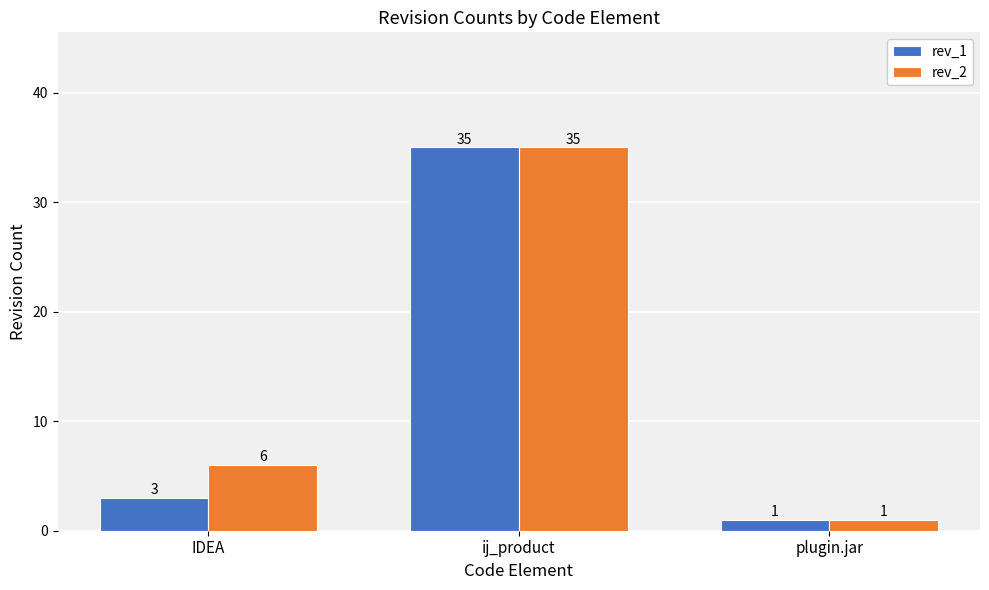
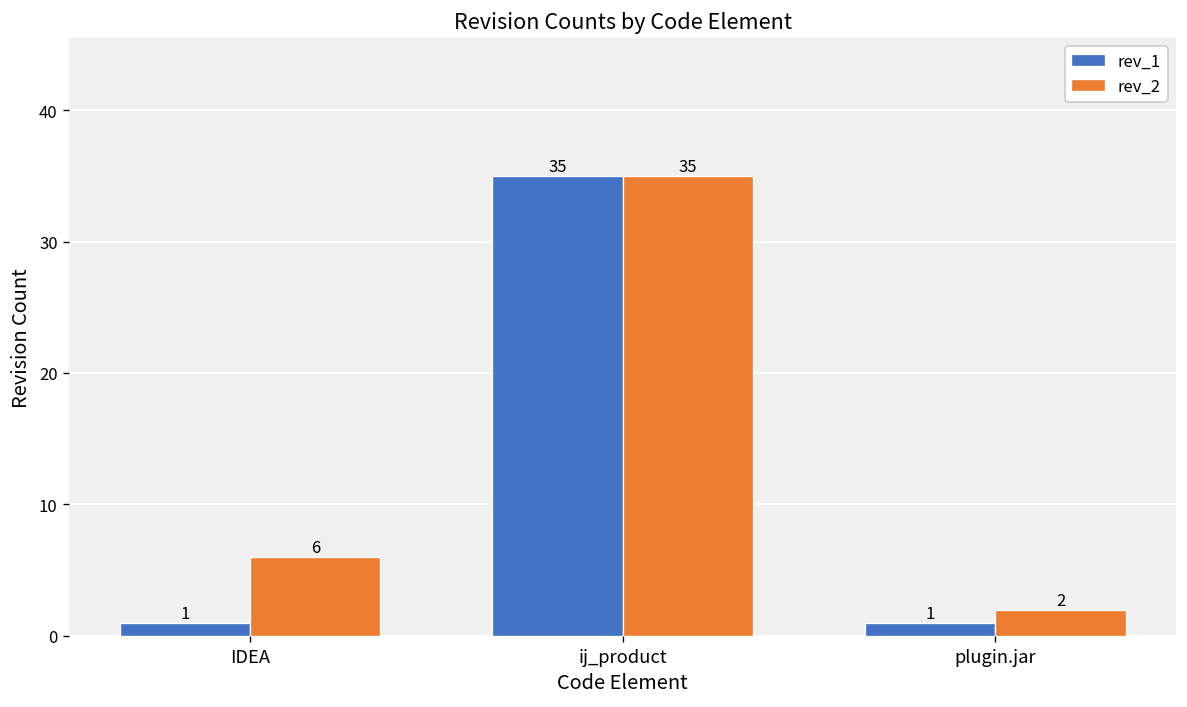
rev_1, IDEA: 3 -> 1
rev_2, plugin.jar: 1 -> 2
